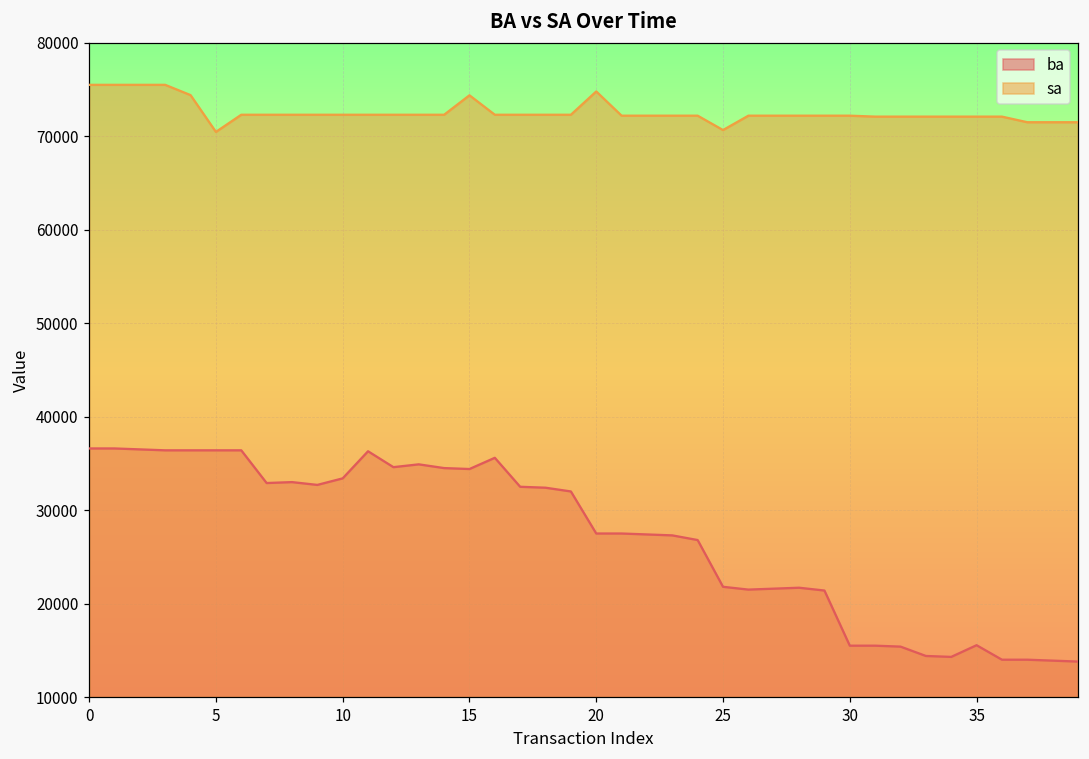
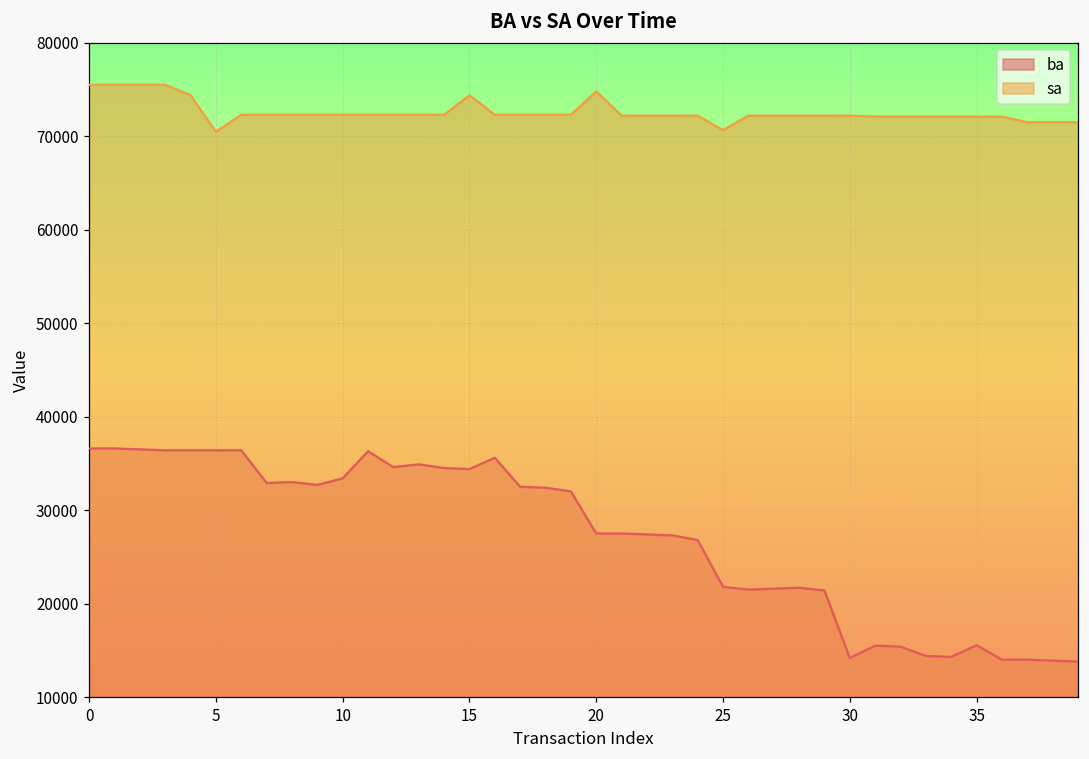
ba, 30: 16000 -> 14000
